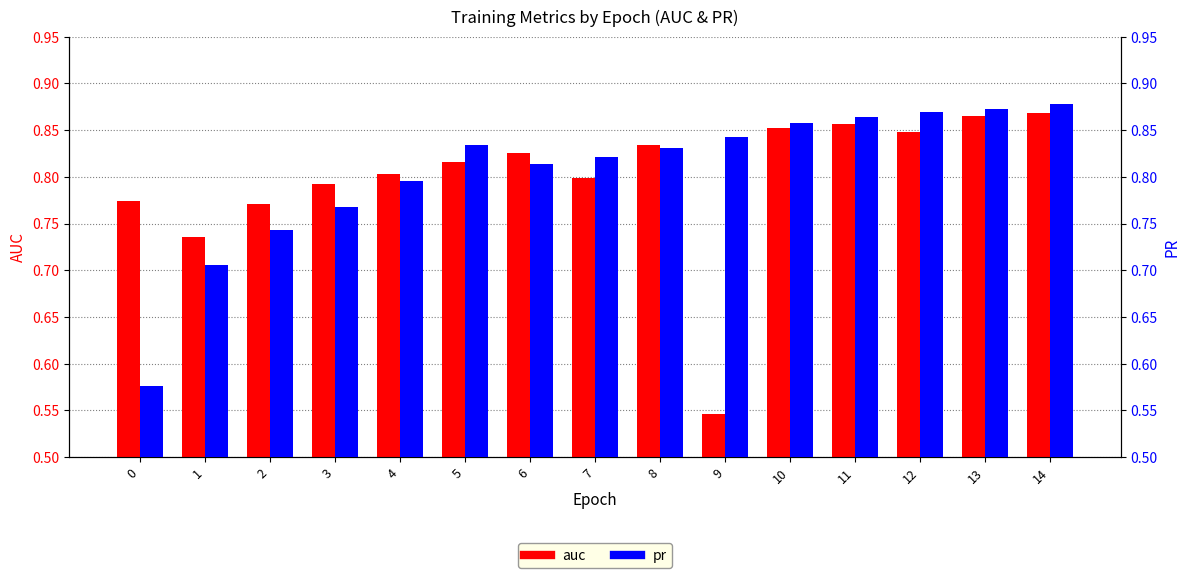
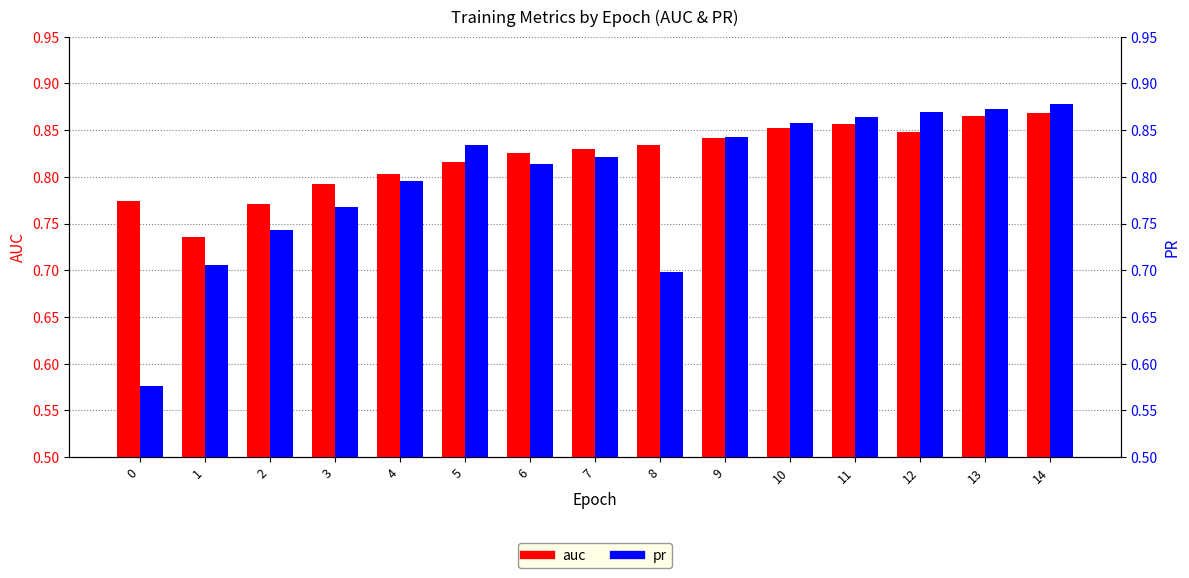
auc, 7: 0.80 -> 0.83
auc, 9: 0.55 -> 0.84
pr, 8: 0.83 -> 0.70
